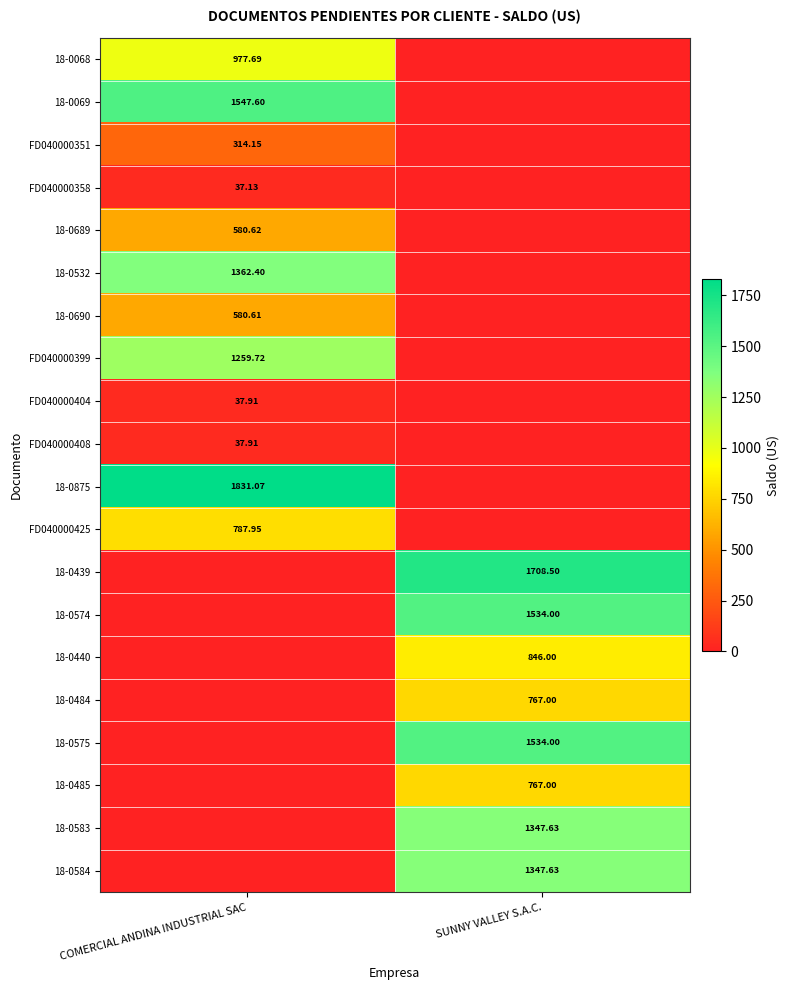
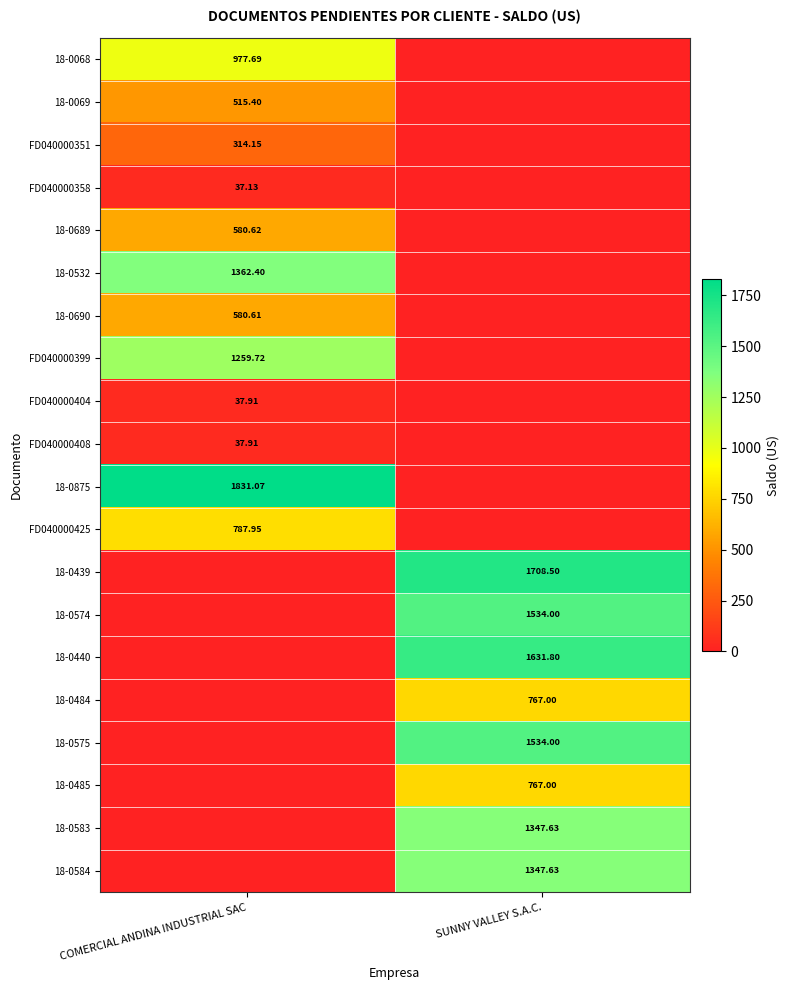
18-0069, COMERCIAL ANDINA INDUSTRIAL SAC: 1547.60 -> 515.40
18-0440, SUNNY VALLEY S.A.C.: 846.00 -> 1631.80
